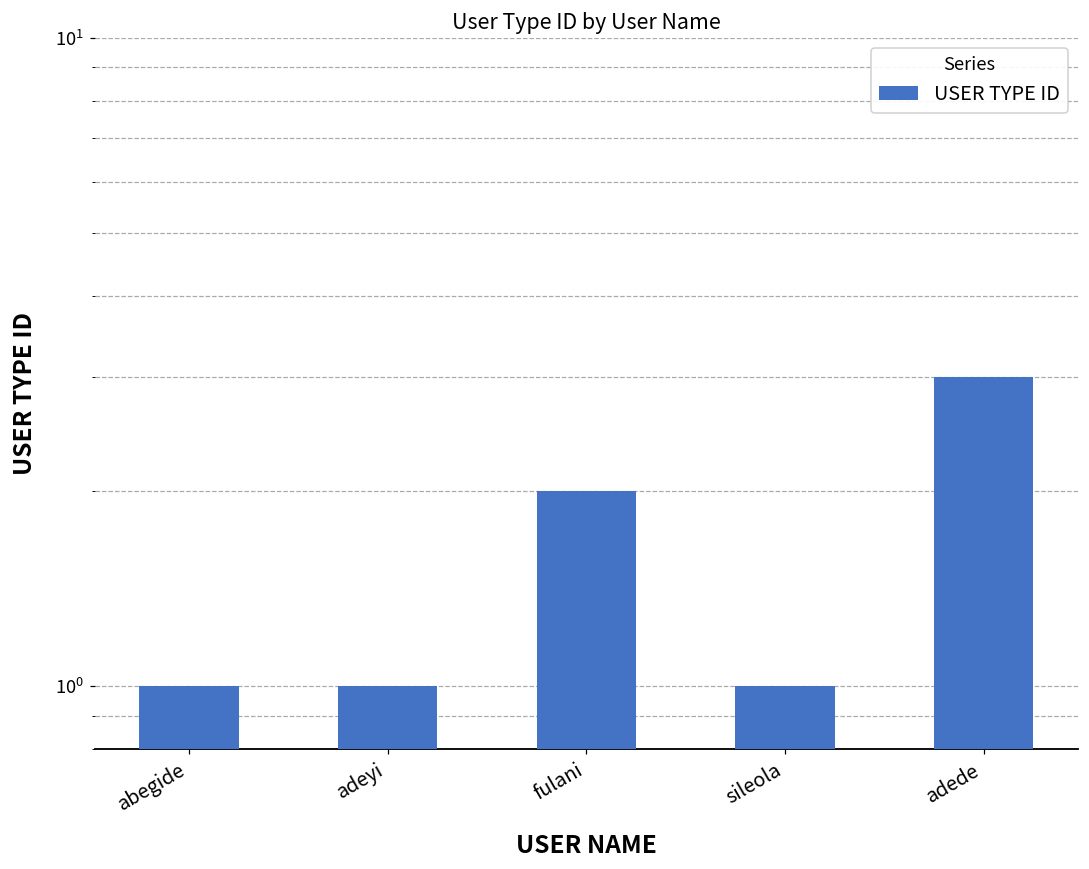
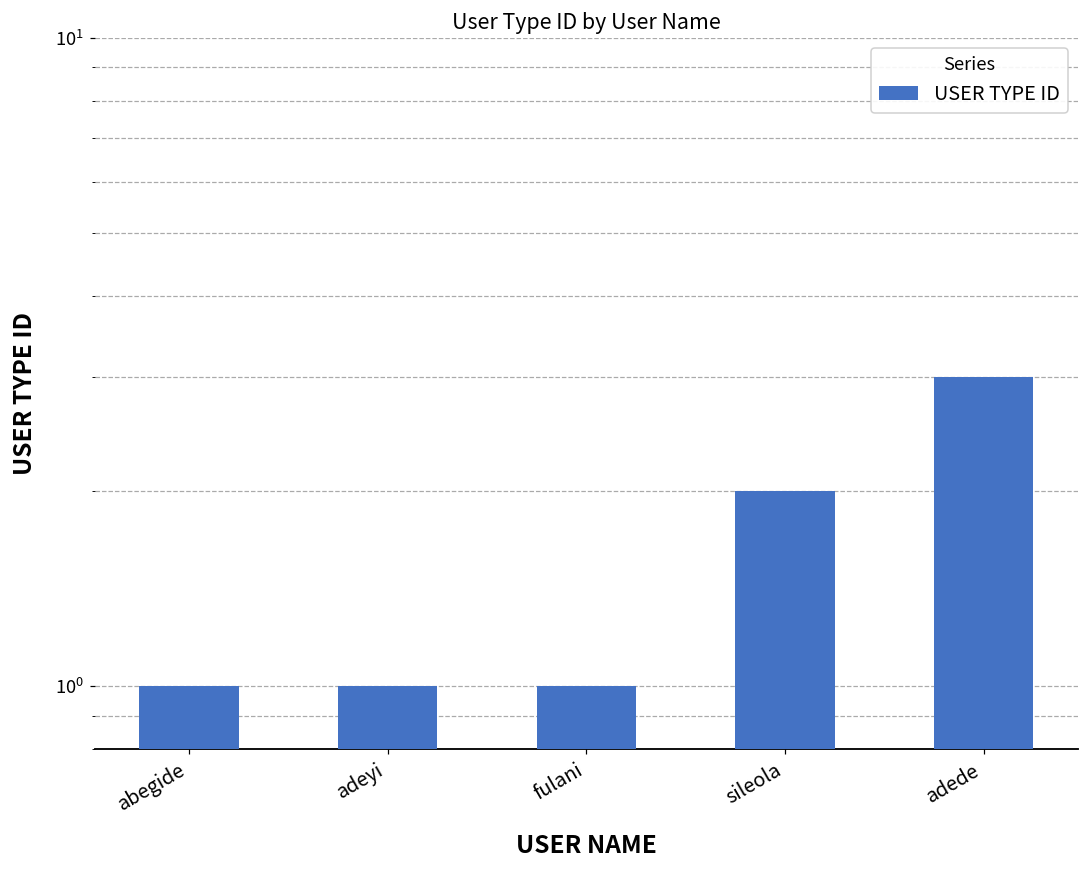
fulani: 2 -> 1
sileola: 1 -> 2
